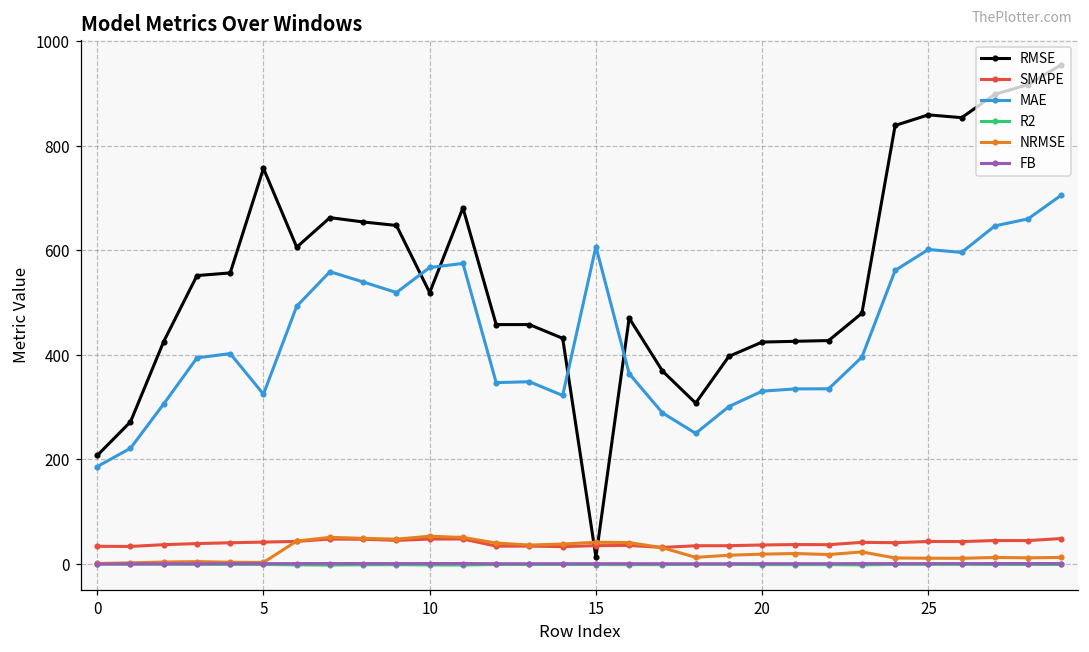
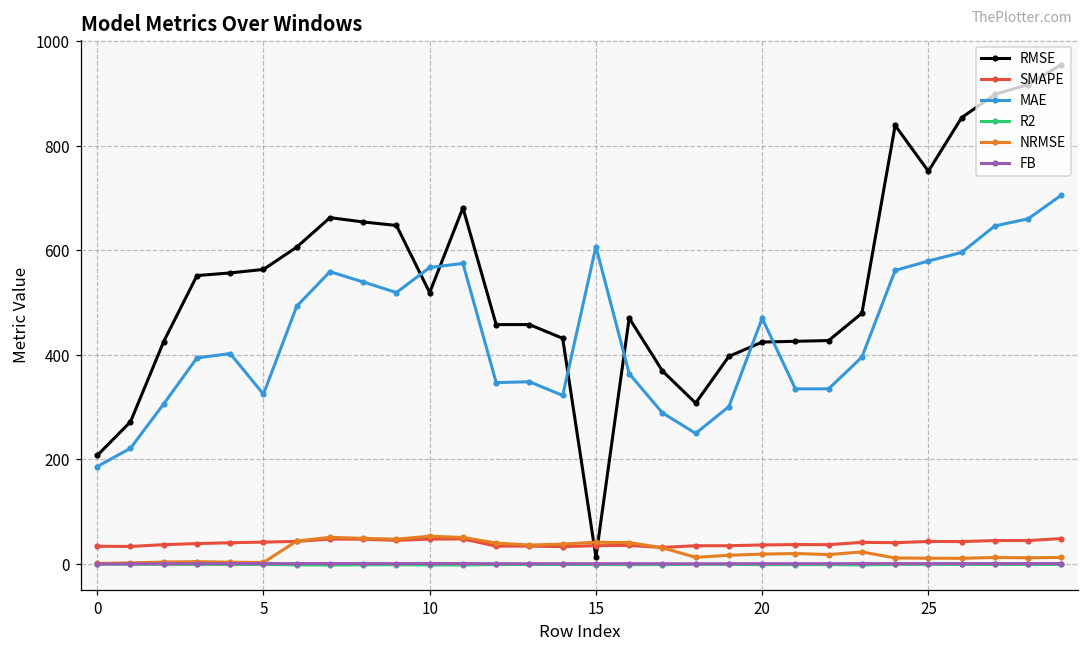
RMSE, 5: 760 -> 560
MAE, 20: 330 -> 470
RMSE, 25: 860 -> 750
MAE, 25: 600 -> 580
